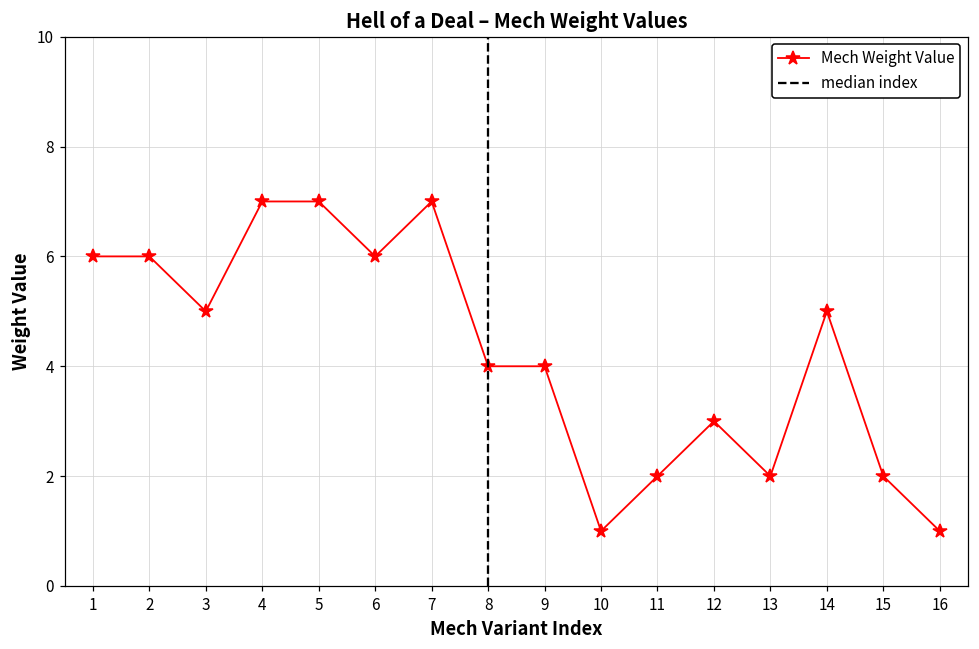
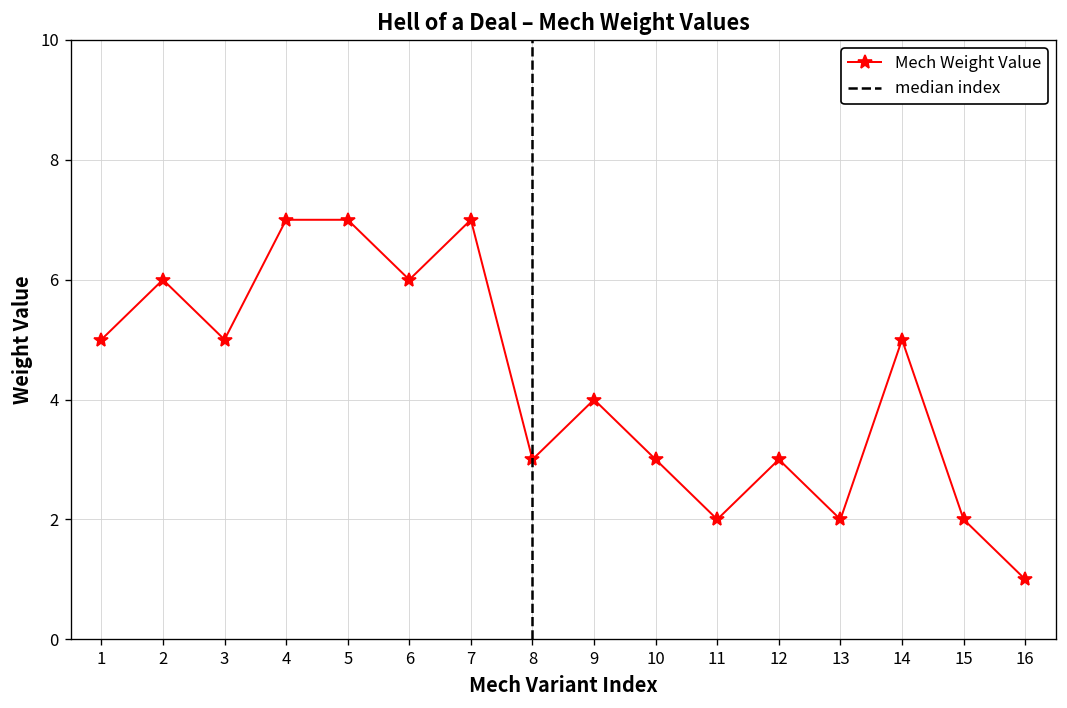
1: 6 -> 5
8: 4 -> 3
10: 1 -> 3
